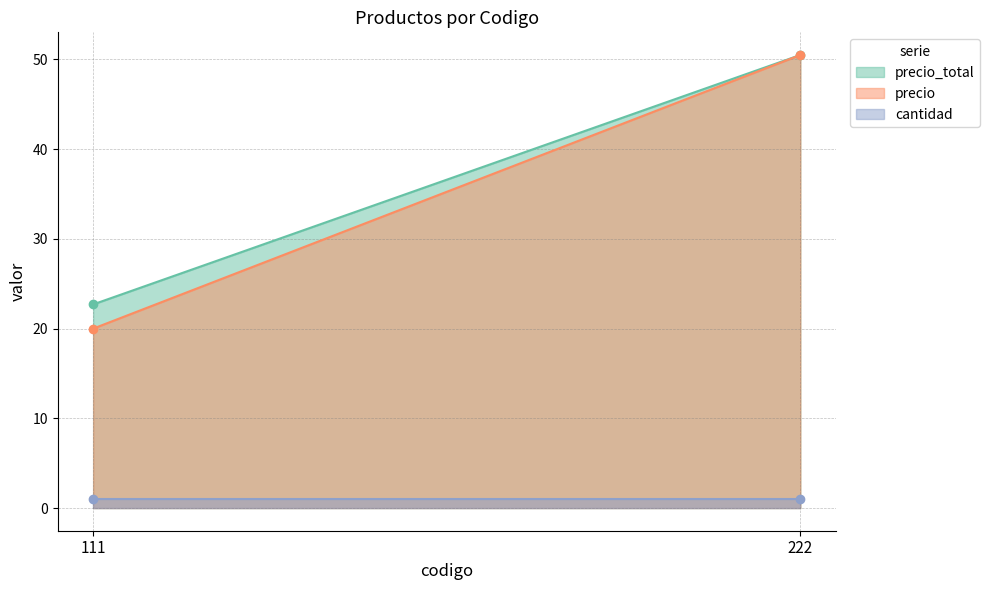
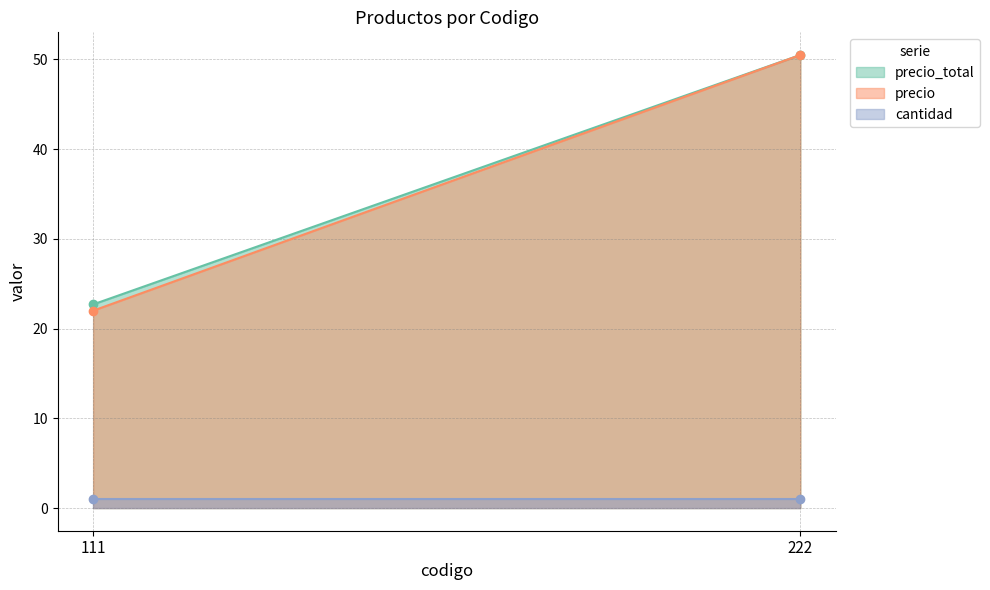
precio, 111: 20 -> 22
